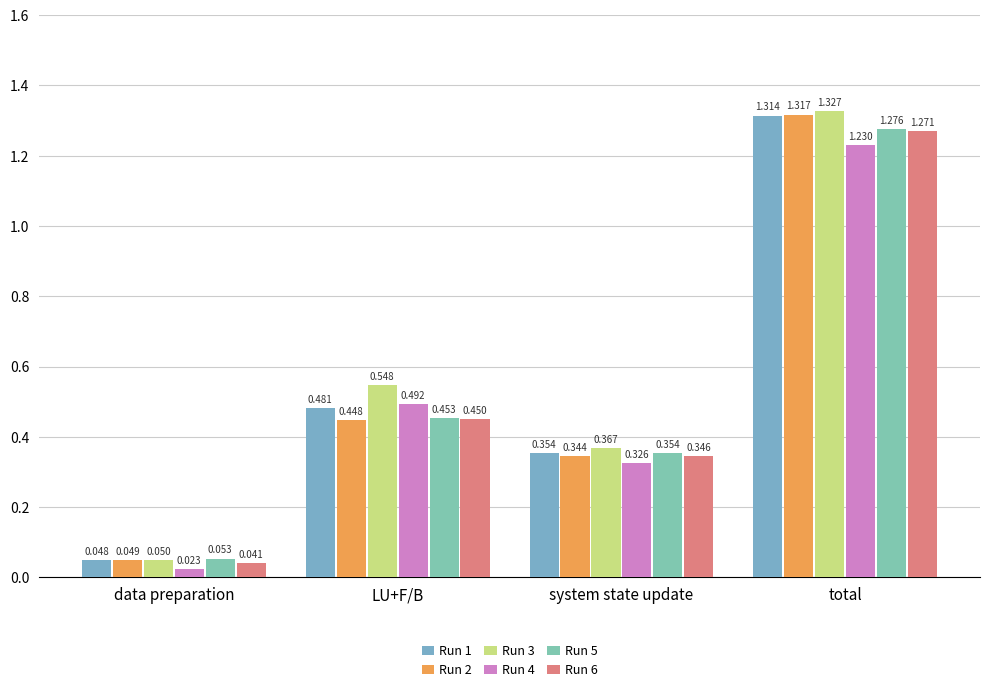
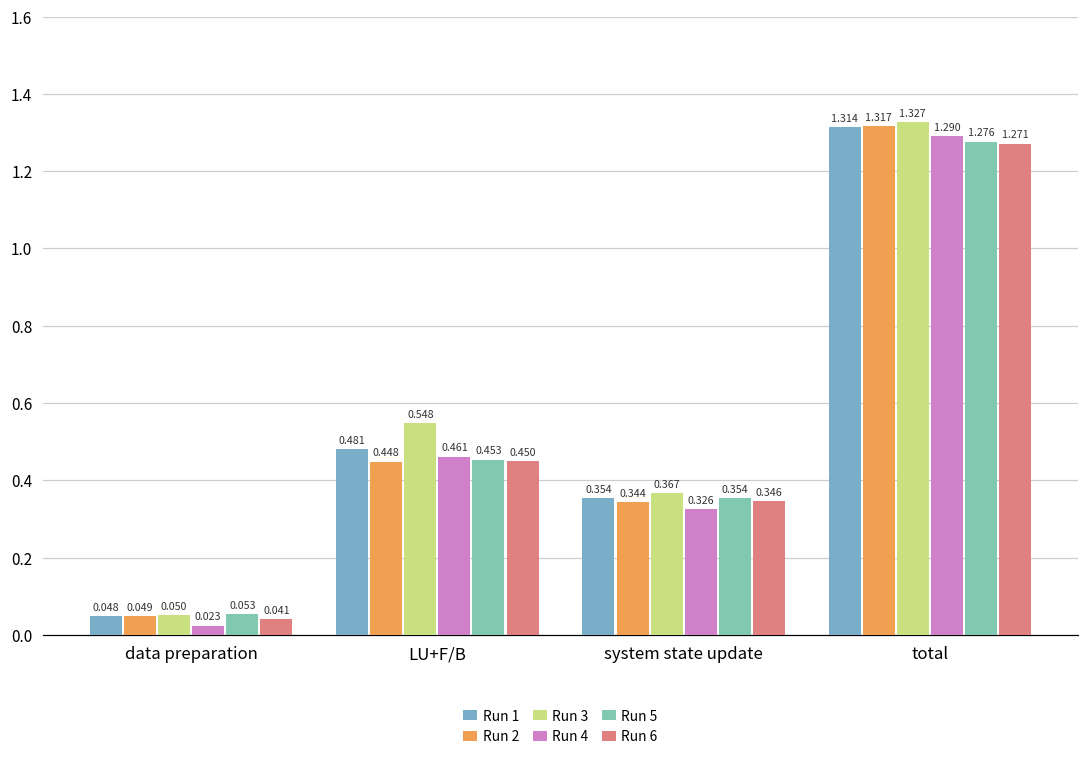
Run 4, LU+F/B: 0.492 -> 0.461
Run 4, total: 1.230 -> 1.290
